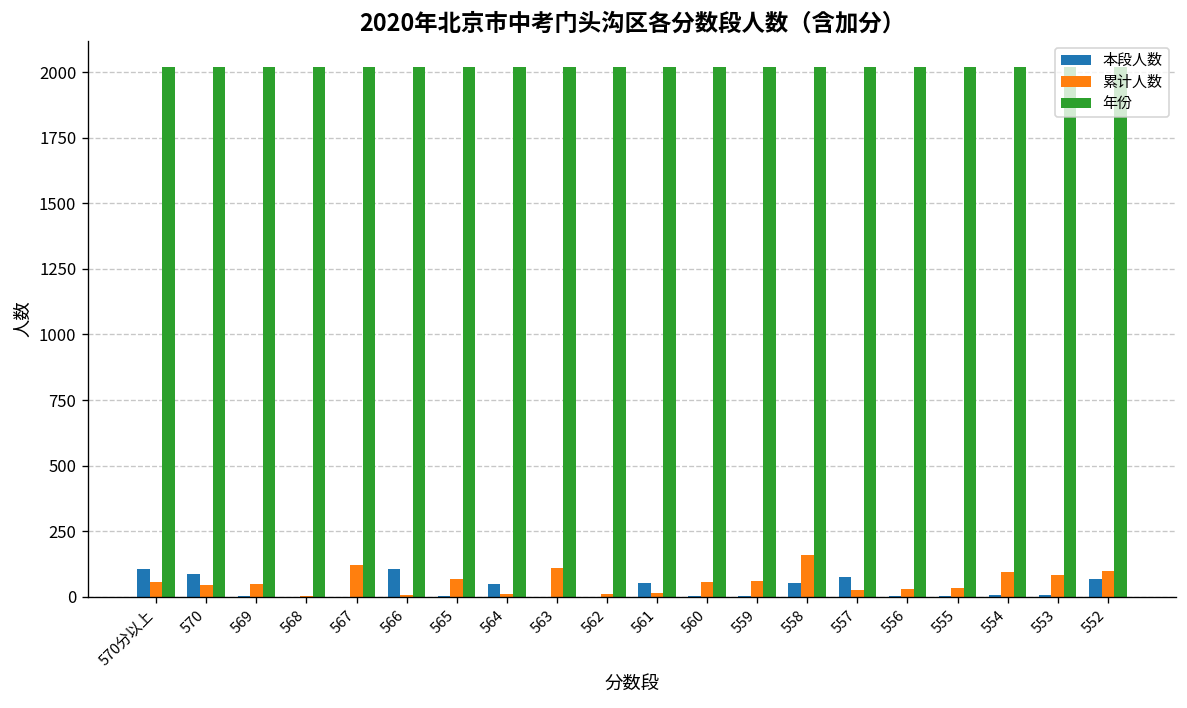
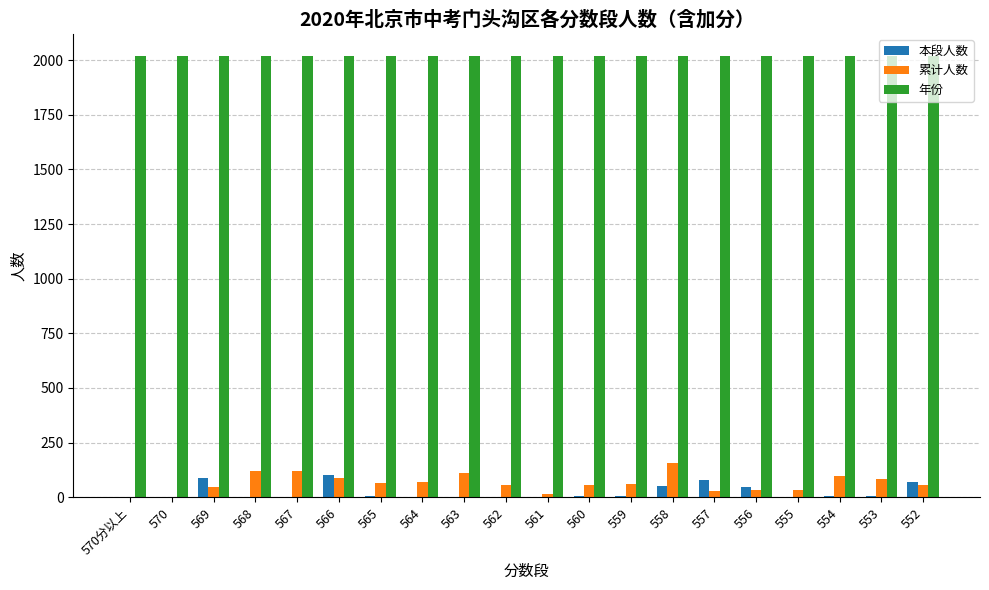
本段人数, 570分以上: 110 -> 0
累计人数, 570分以上: 60 -> 0
本段人数, 570: 90 -> 0
累计人数, 570: 40 -> 0
本段人数, 569: 0 -> 90
累计人数, 568: 0 -> 120
累计人数, 566: 10 -> 90
本段人数, 564: 50 -> 0
累计人数, 564: 10 -> 70
累计人数, 562: 10 -> 50
本段人数, 561: 50 -> 0
本段人数, 556: 0 -> 50
累计人数, 552: 100 -> 60
